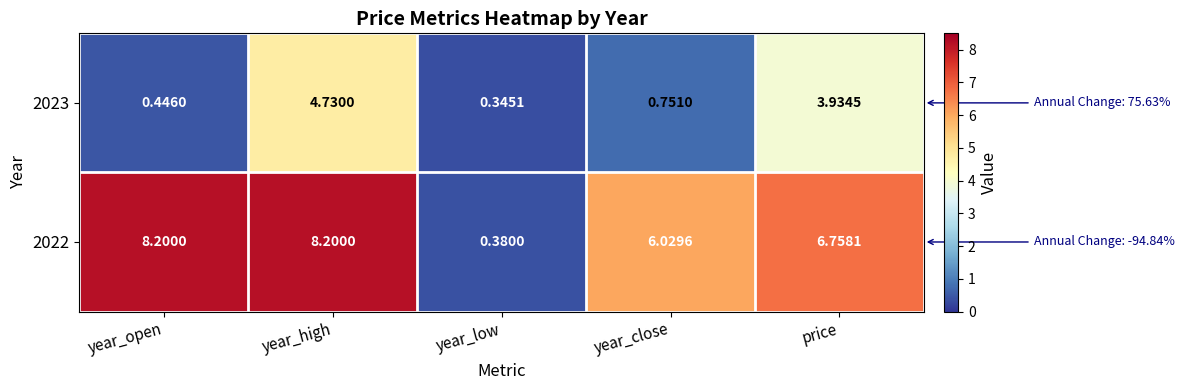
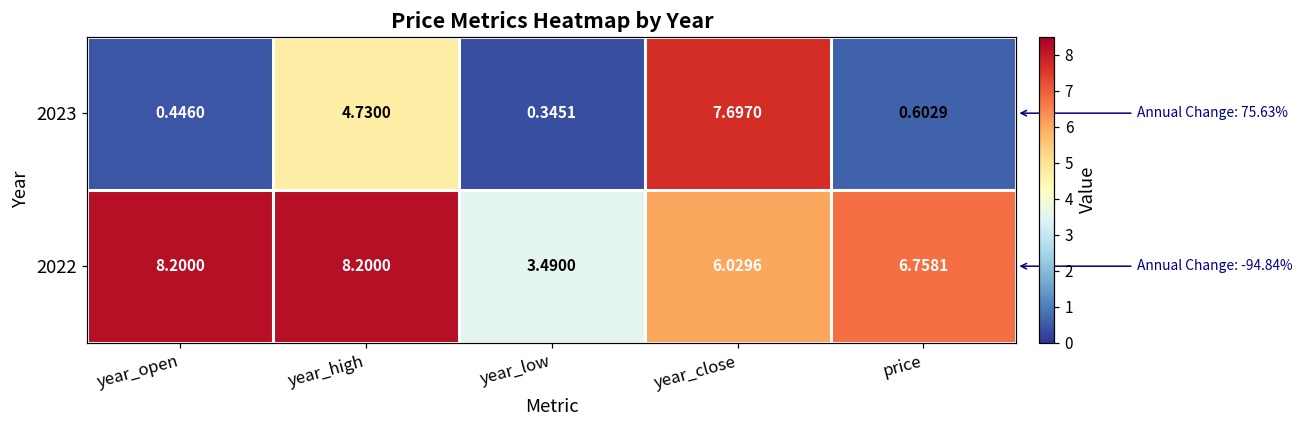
2023, year_close: 0.7510 -> 7.6970
2023, price: 3.9345 -> 0.6029
2022, year_low: 0.3800 -> 3.4900
